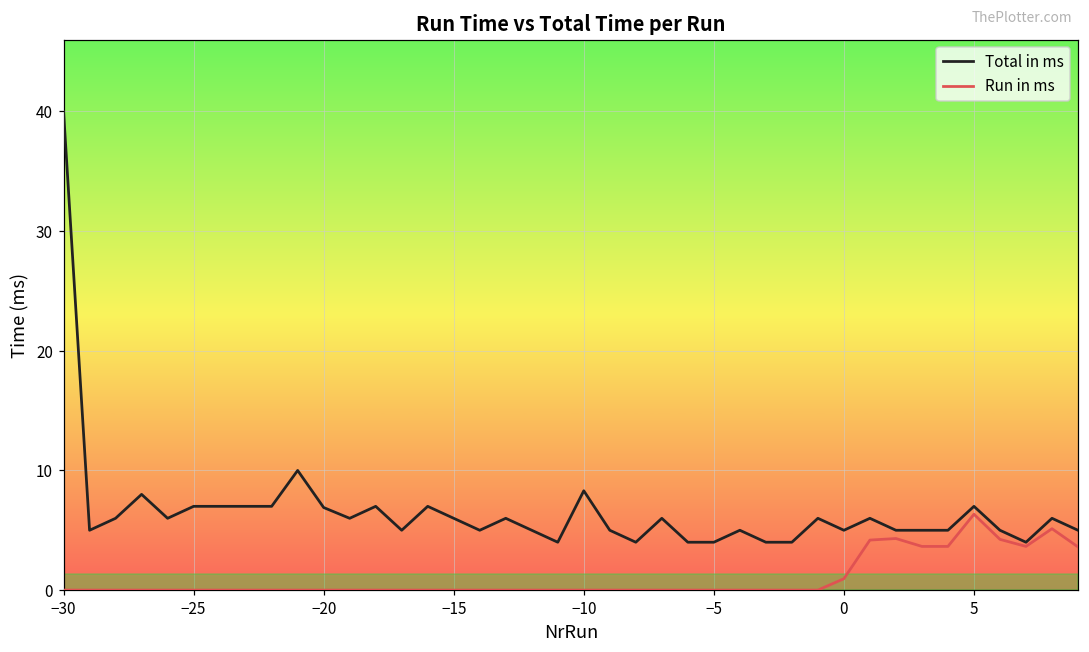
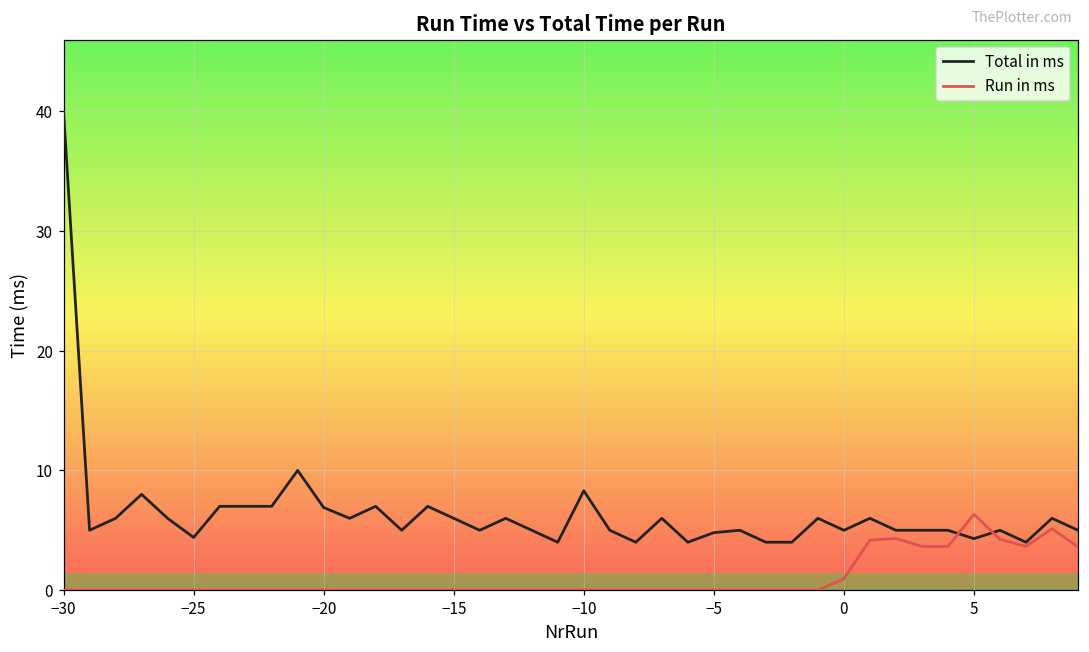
Total in ms, −25: 7.0 -> 4.4
Total in ms, −5: 4.0 -> 4.8
Total in ms, 5: 7.0 -> 4.3
